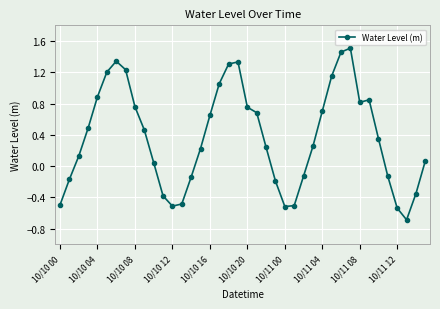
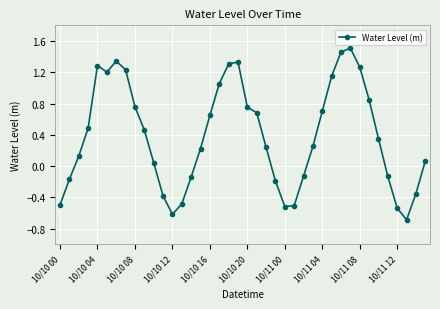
10/10 04: 0.9 -> 1.3
10/10 12: -0.5 -> -0.6
10/11 08: 0.8 -> 1.3
